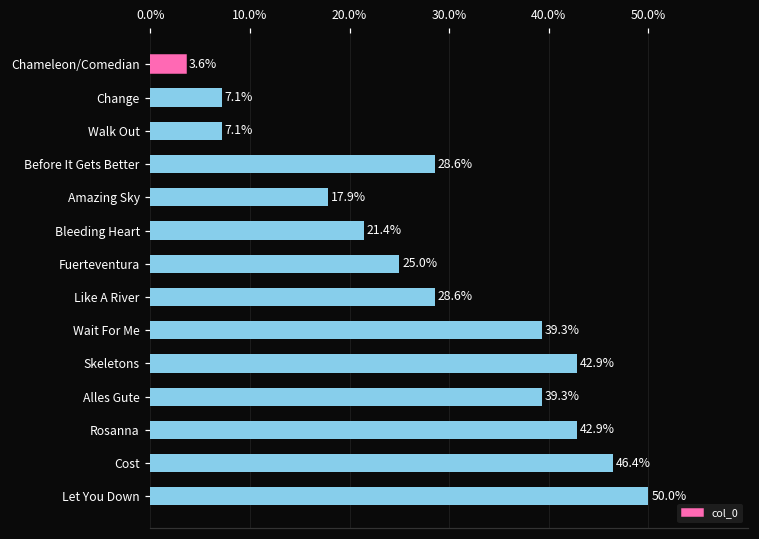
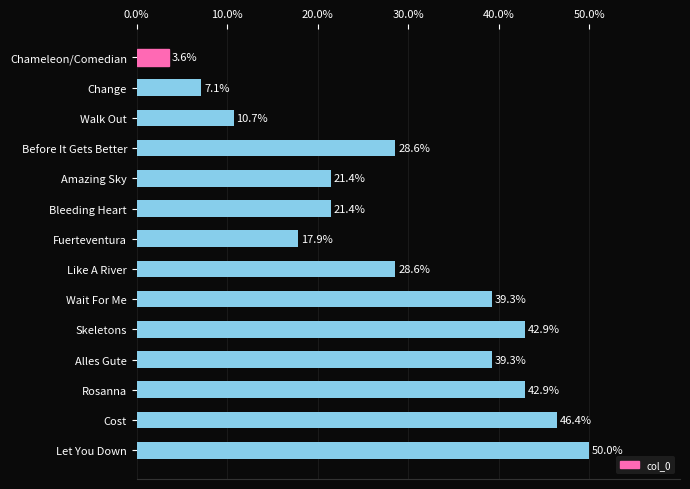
Walk Out: 7.1% -> 10.7%
Amazing Sky: 17.9% -> 21.4%
Fuerteventura: 25.0% -> 17.9%
